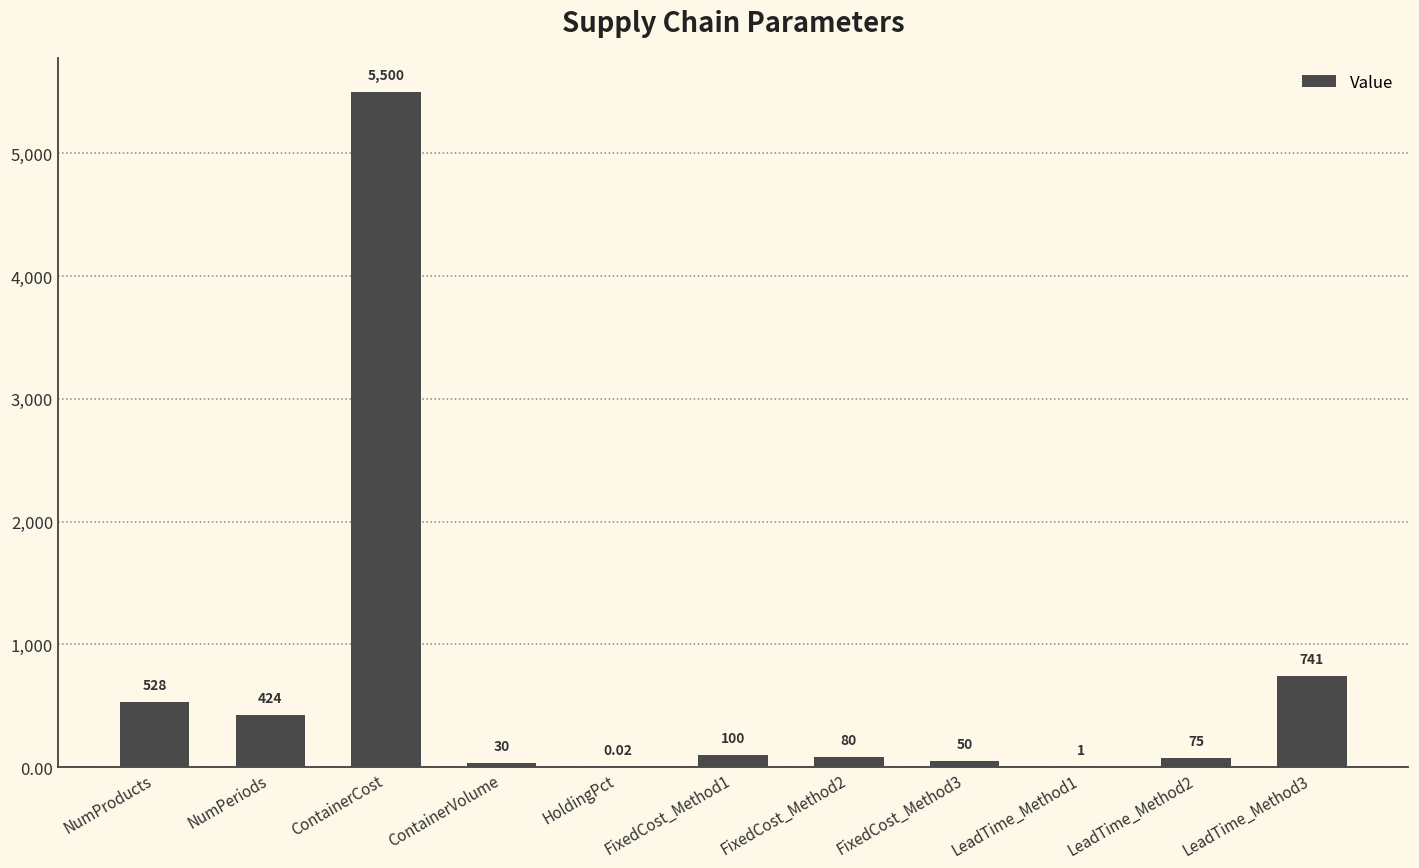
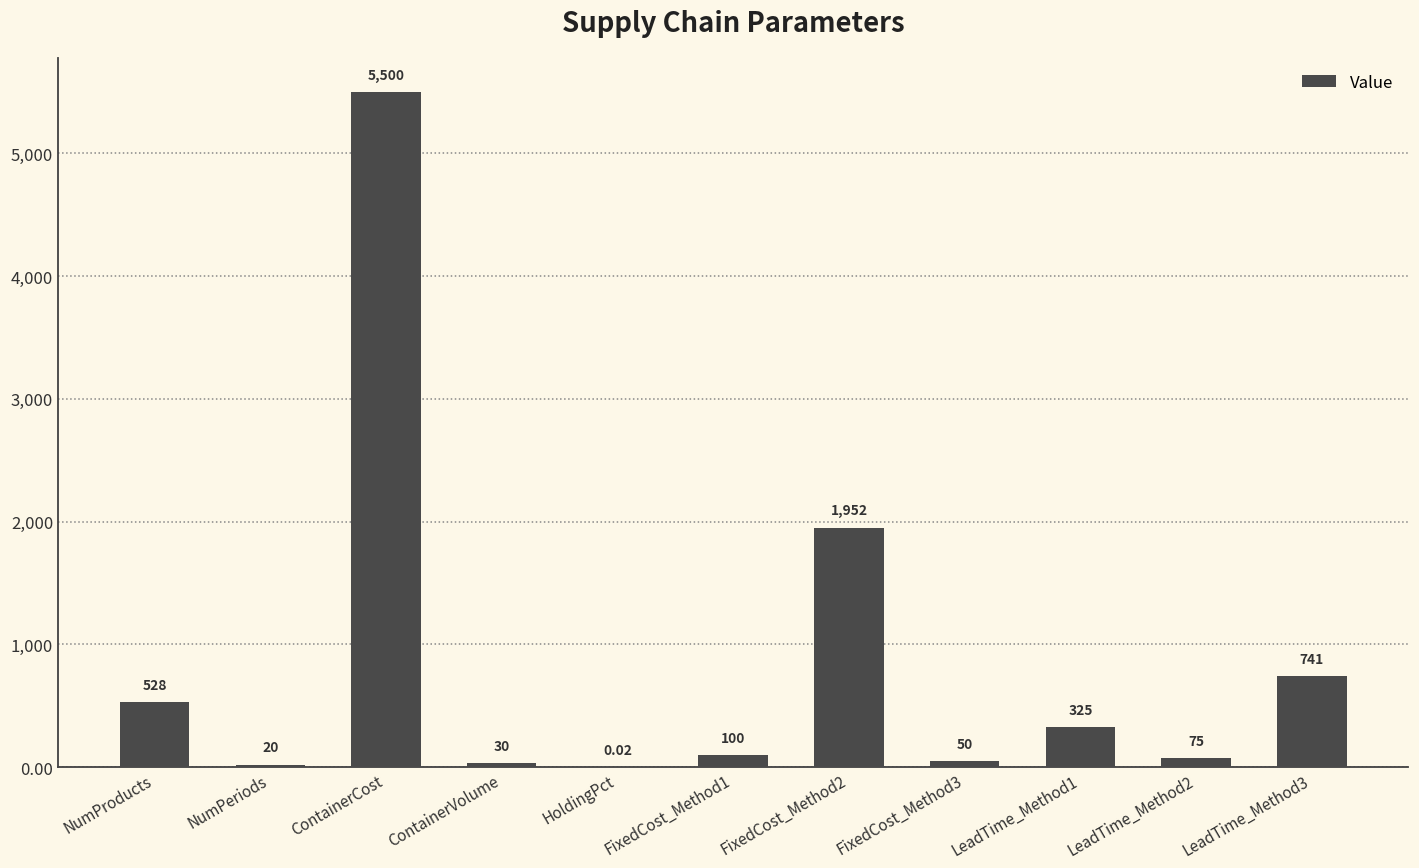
NumPeriods: 424 -> 20
FixedCost_Method2: 80 -> 1,952
LeadTime_Method1: 1 -> 325
